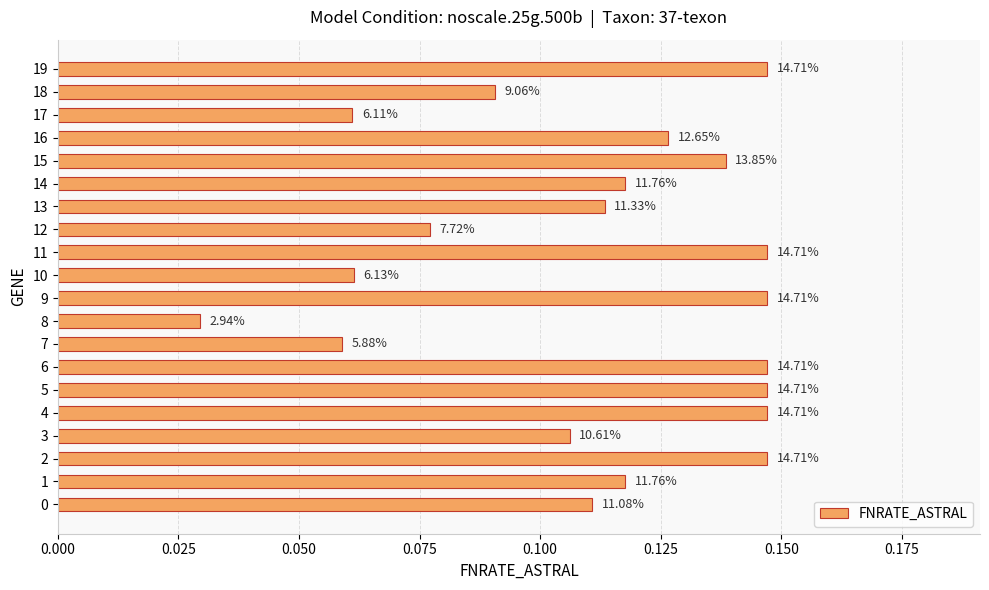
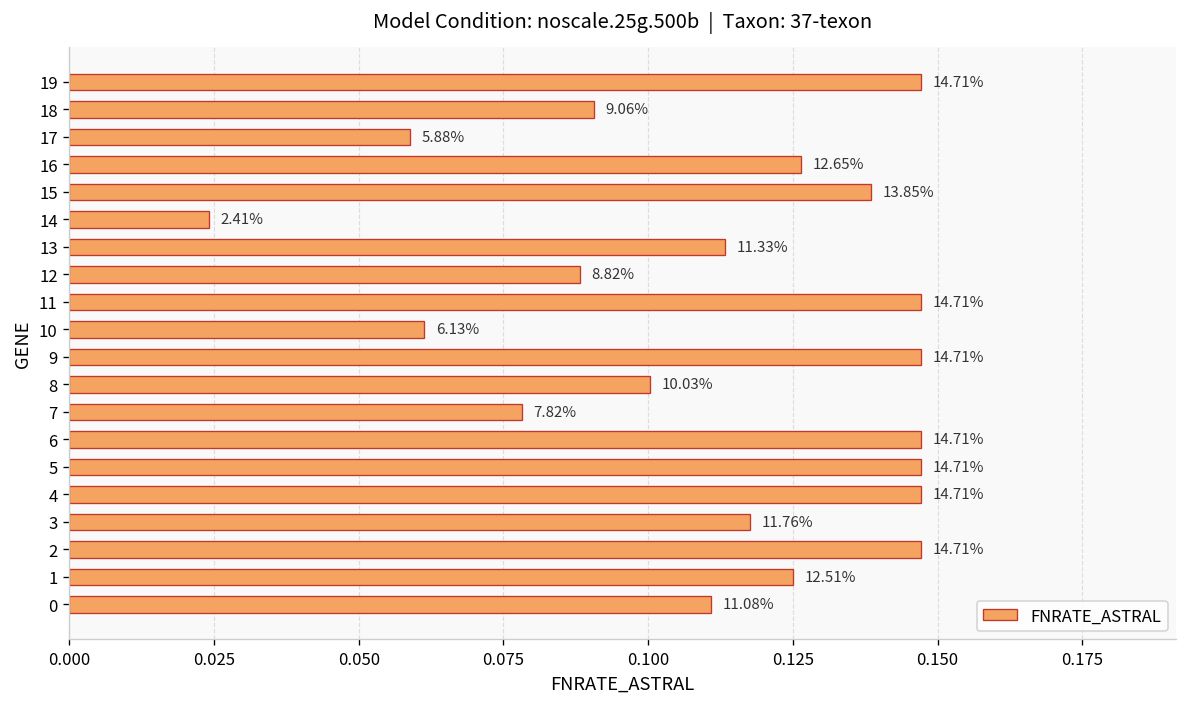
17: 6.11% -> 5.88%
14: 11.76% -> 2.41%
12: 7.72% -> 8.82%
8: 2.94% -> 10.03%
7: 5.88% -> 7.82%
3: 10.61% -> 11.76%
1: 11.76% -> 12.51%
